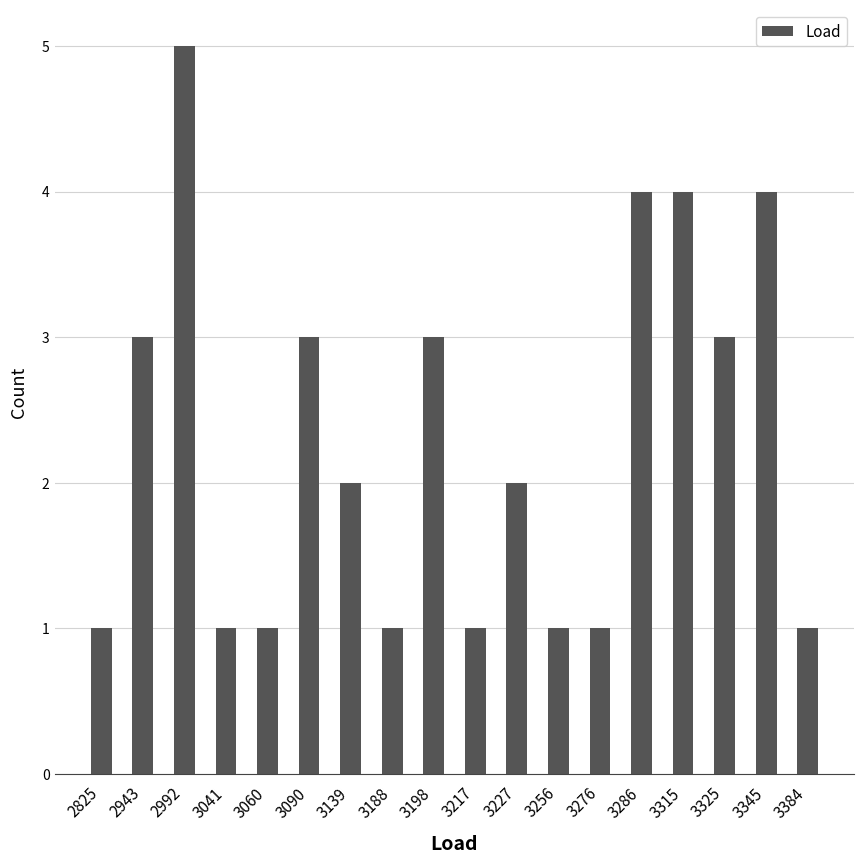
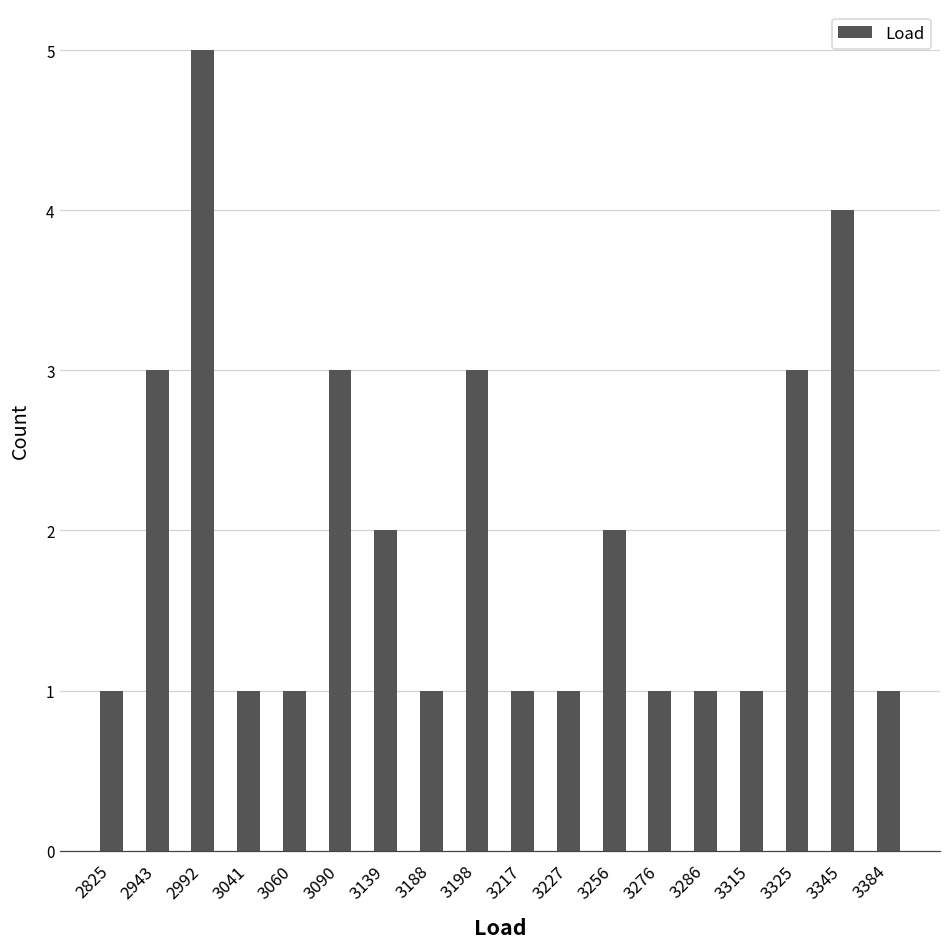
3227: 2 -> 1
3256: 1 -> 2
3286: 4 -> 1
3315: 4 -> 1
